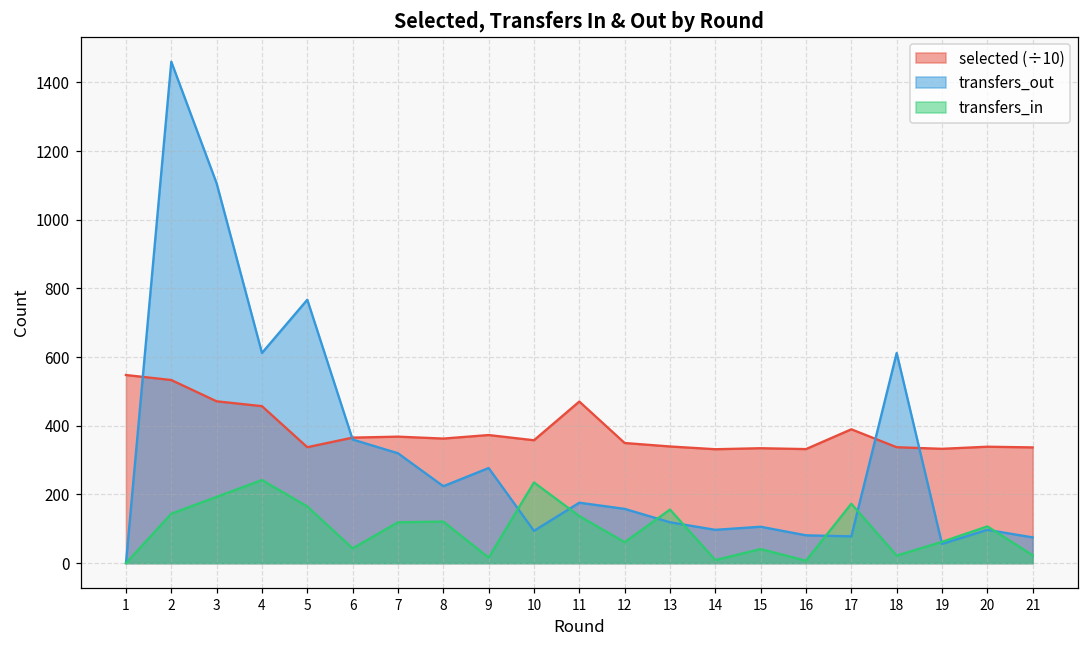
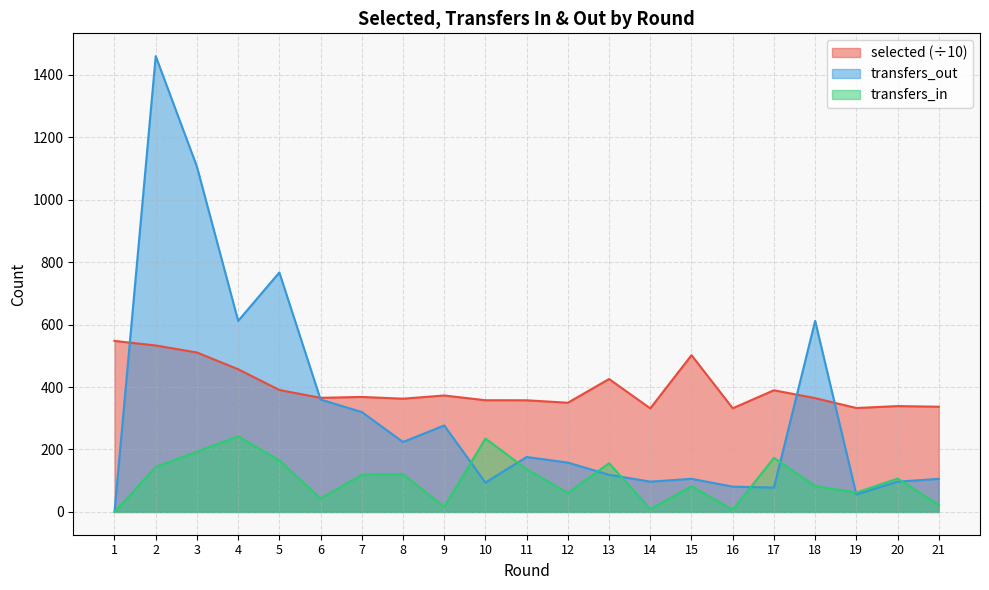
selected (÷10), 3: 470 -> 510
selected (÷10), 5: 340 -> 390
selected (÷10), 11: 470 -> 360
selected (÷10), 13: 340 -> 430
selected (÷10), 15: 330 -> 500
transfers_in, 15: 40 -> 80
selected (÷10), 18: 340 -> 360
transfers_in, 18: 20 -> 80
transfers_out, 21: 80 -> 110
